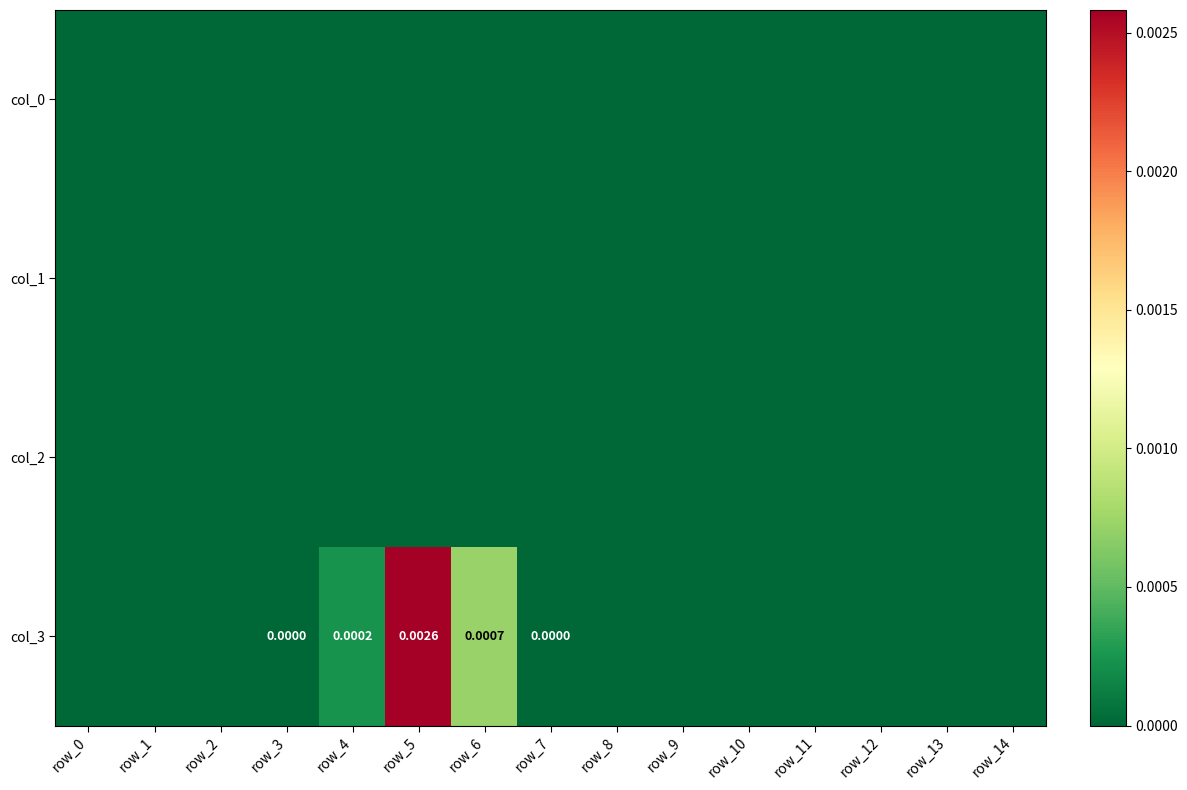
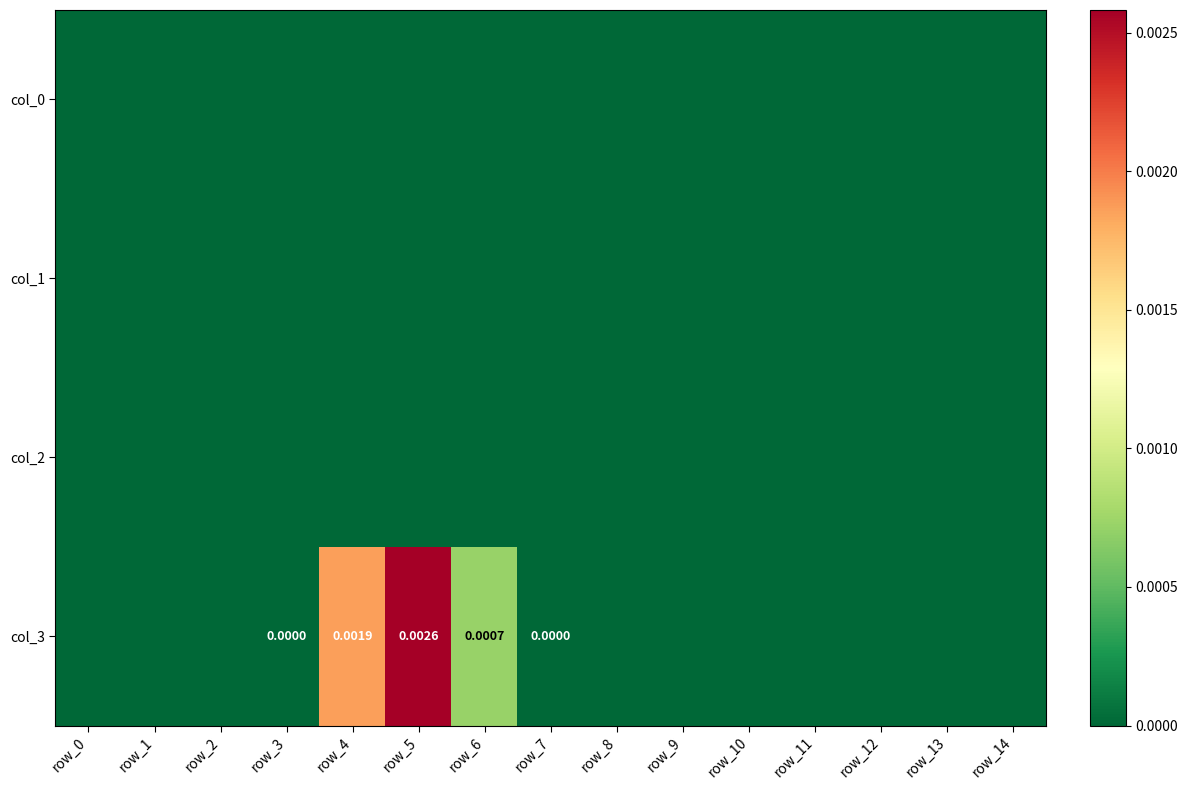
col_3, row_4: 0.0002 -> 0.0019
